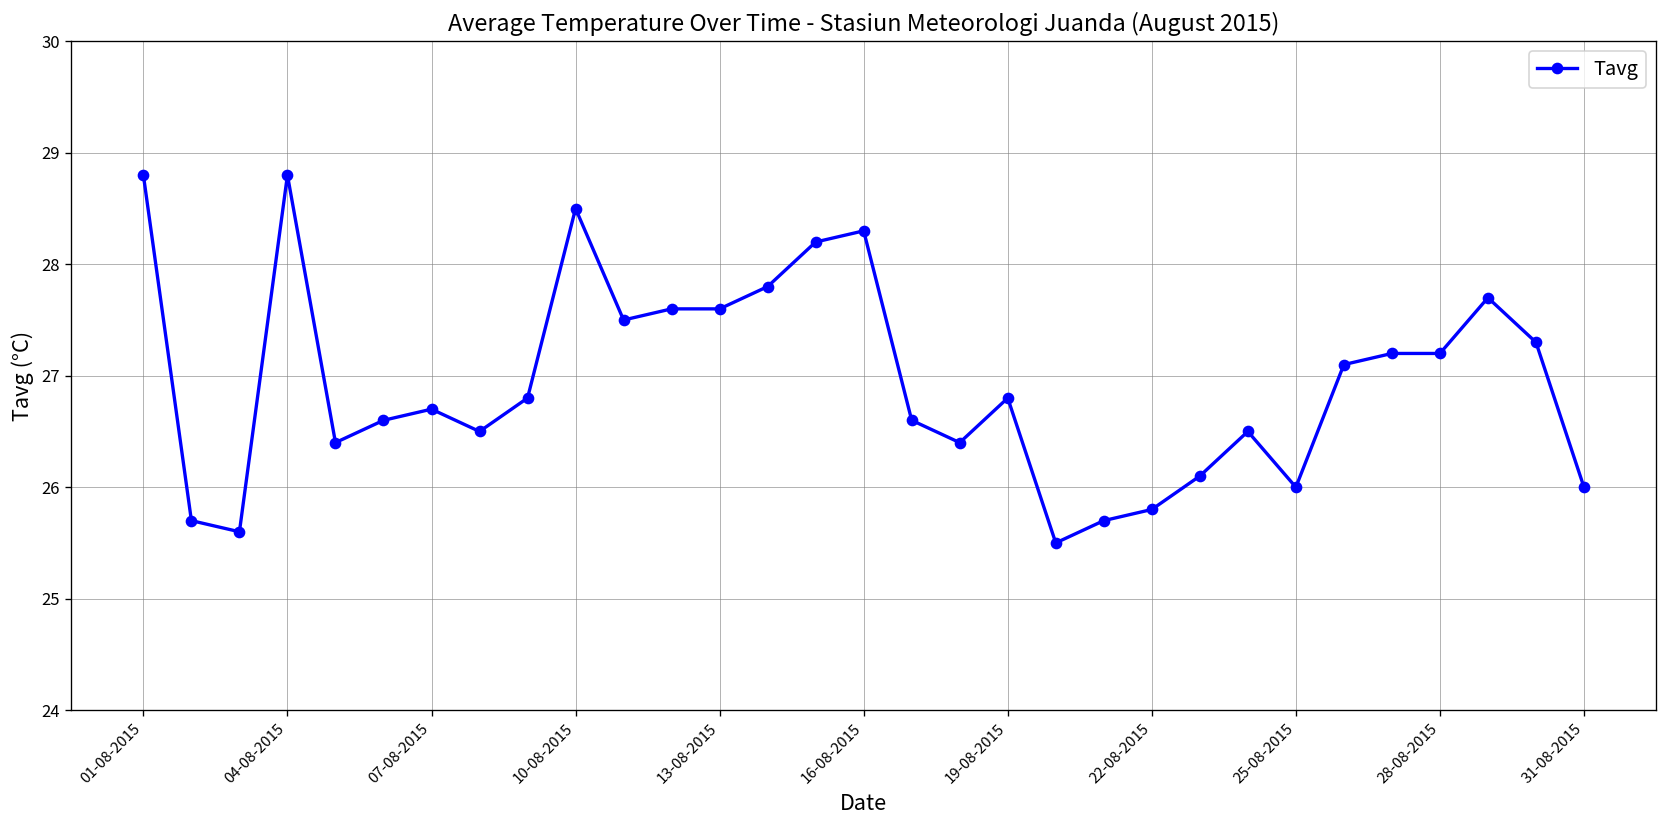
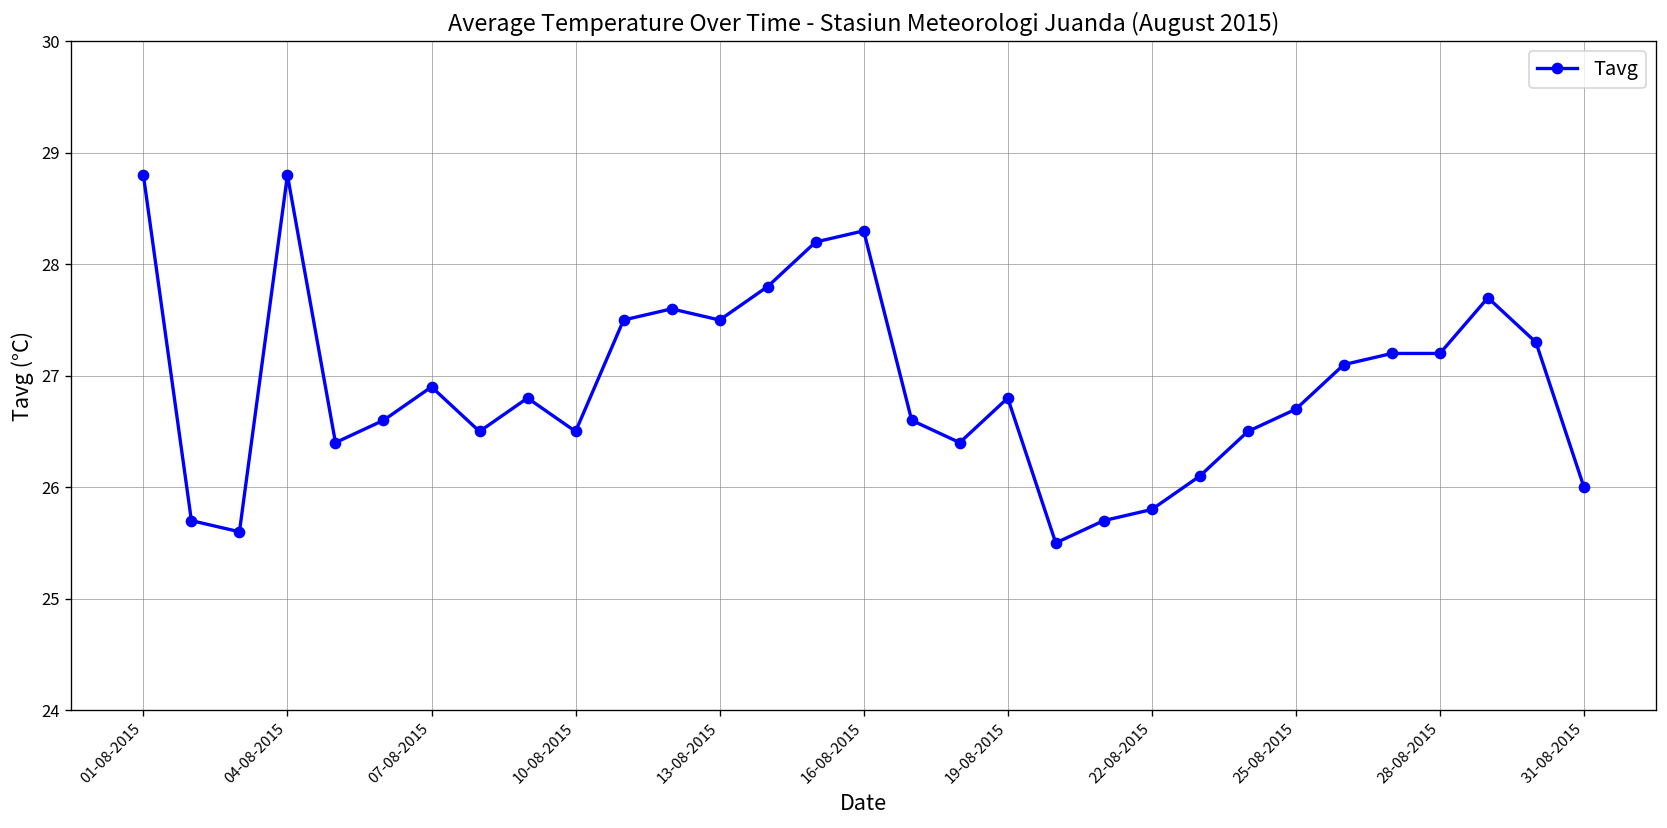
07-08-2015: 26.7 -> 26.9
10-08-2015: 28.5 -> 26.5
13-08-2015: 27.6 -> 27.5
25-08-2015: 26.0 -> 26.7
